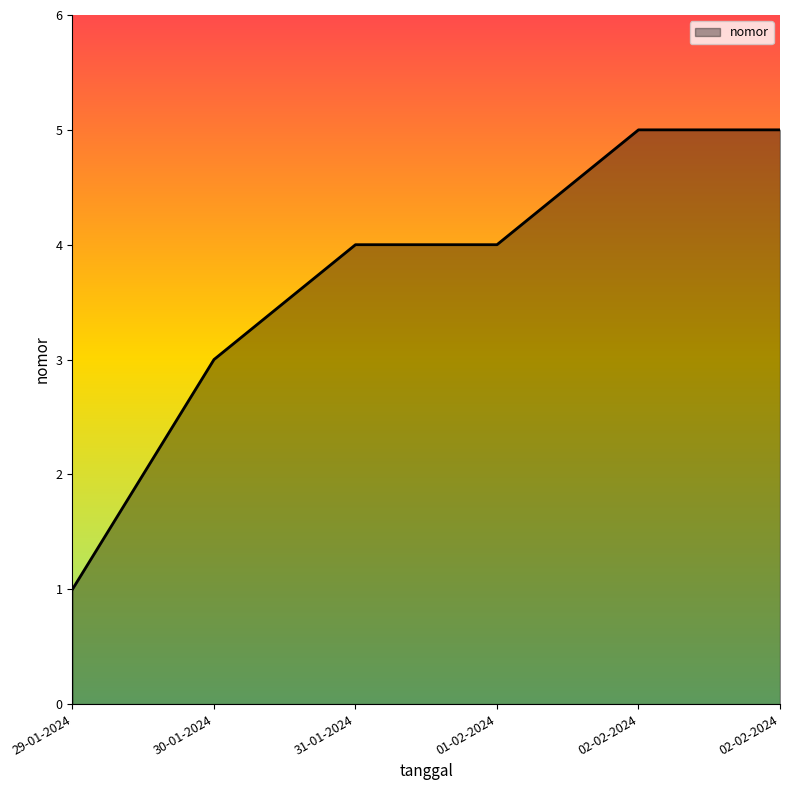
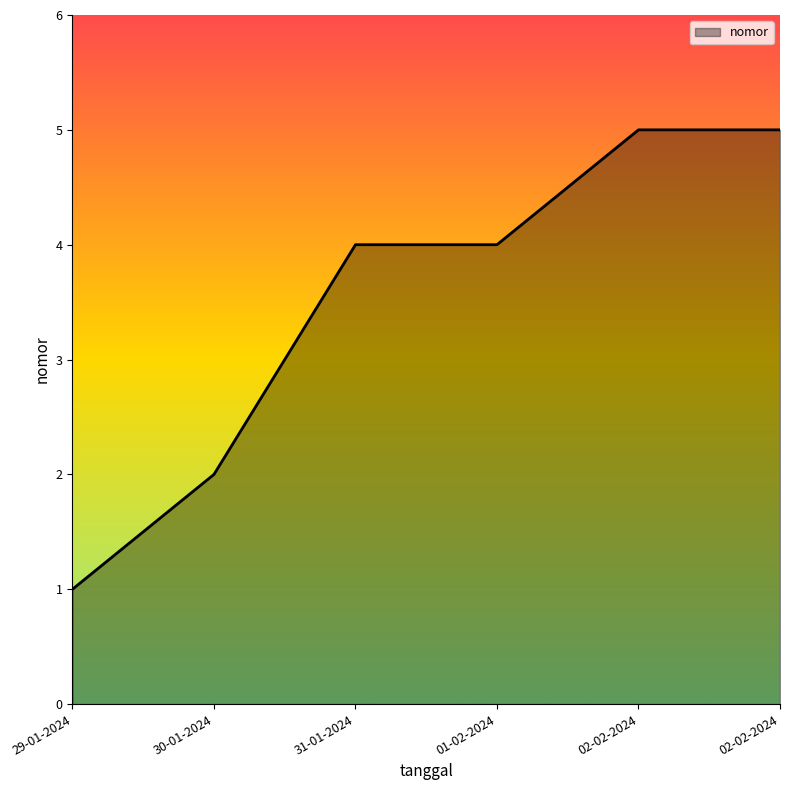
30-01-2024: 3 -> 2
